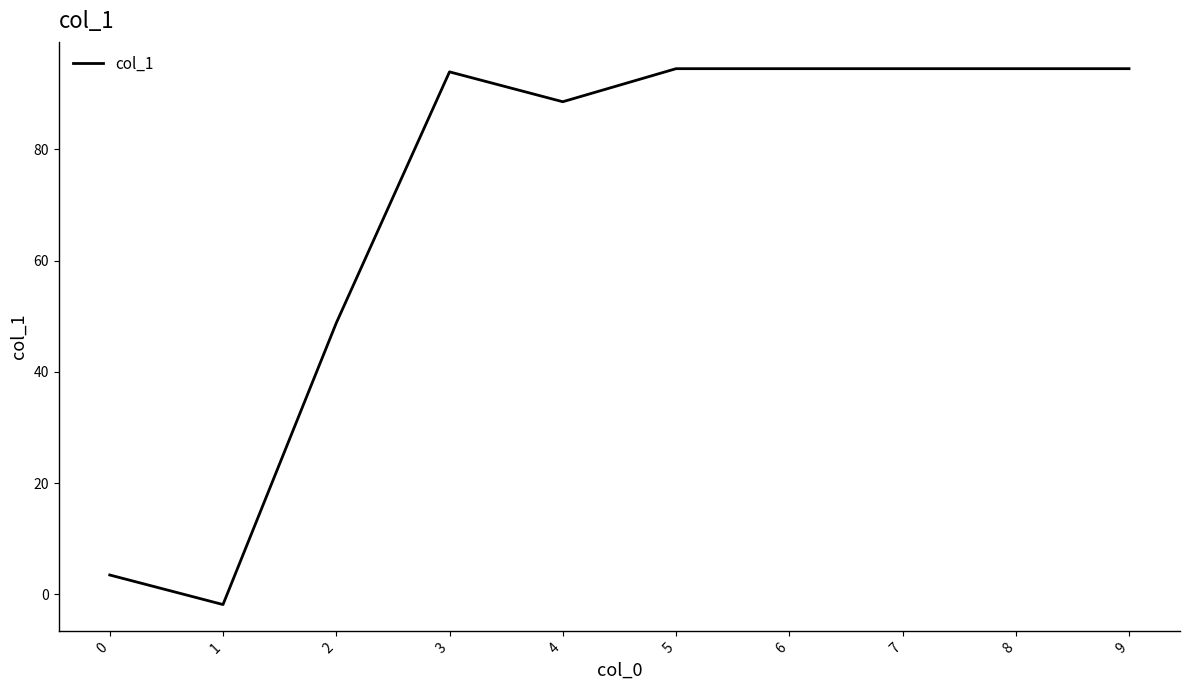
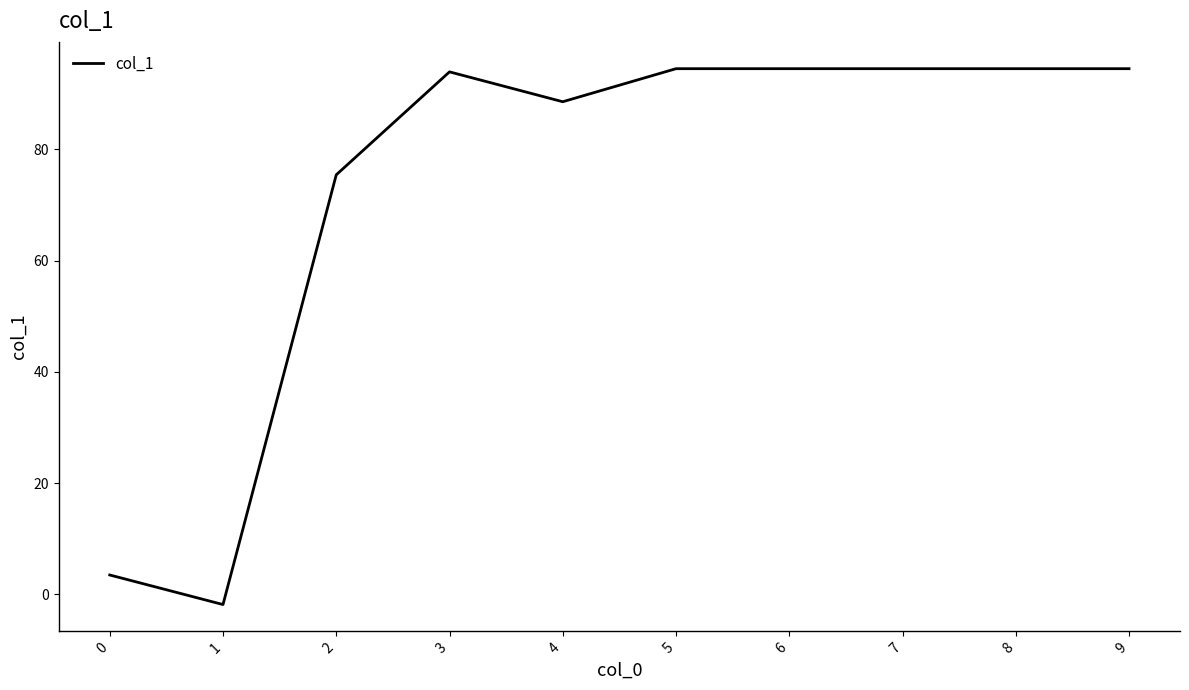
2: 49 -> 75
